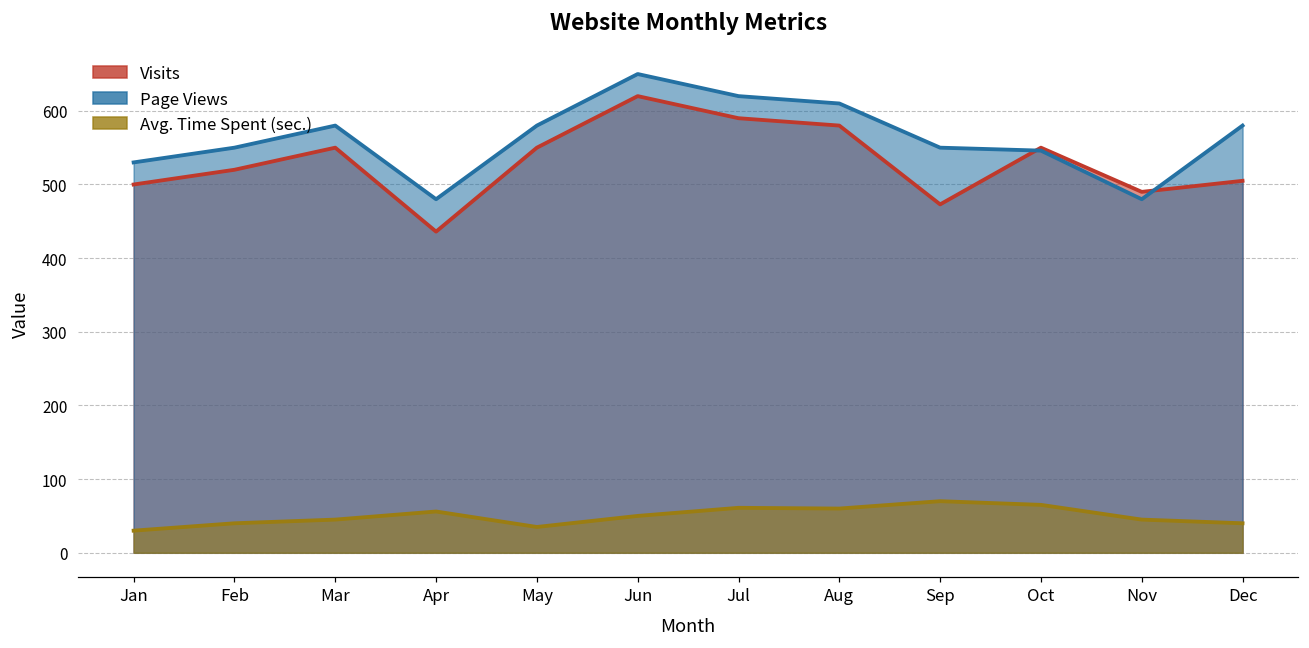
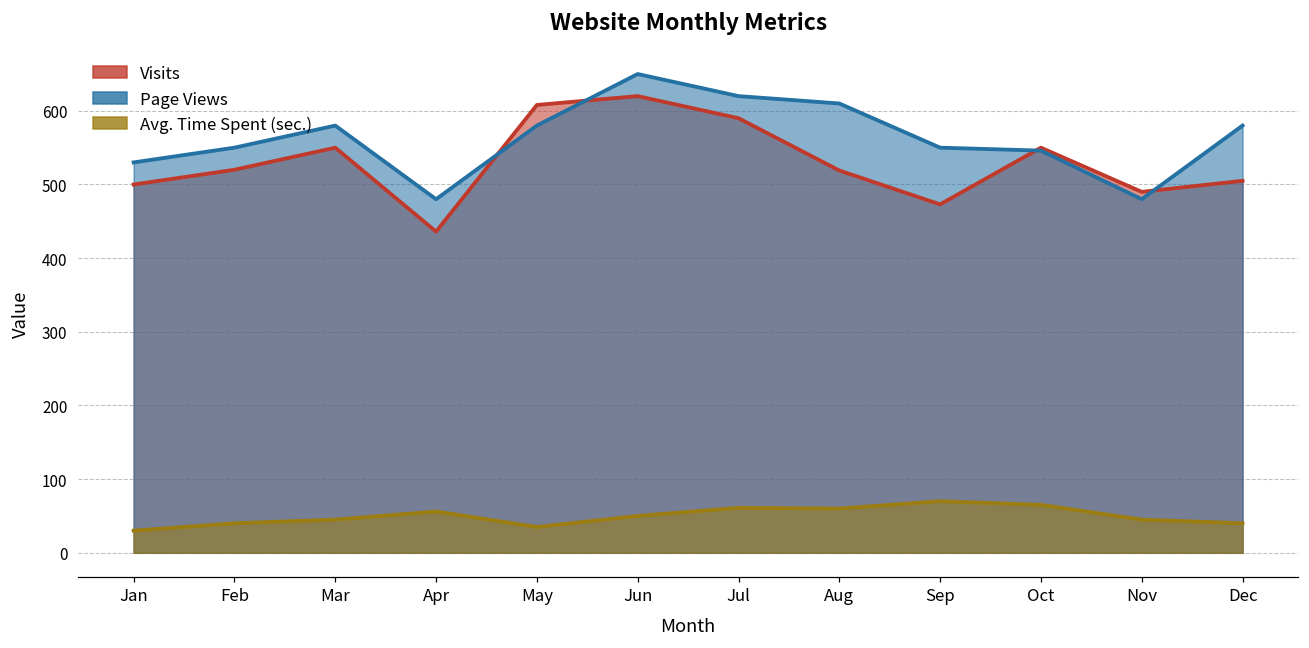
Visits, May: 550 -> 610
Visits, Aug: 580 -> 520
